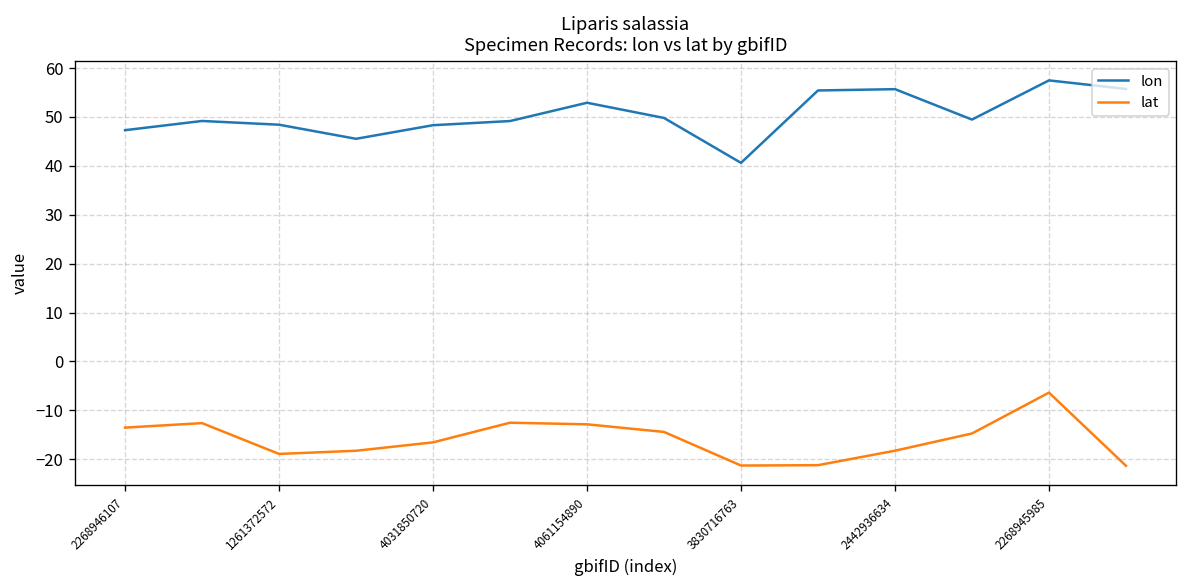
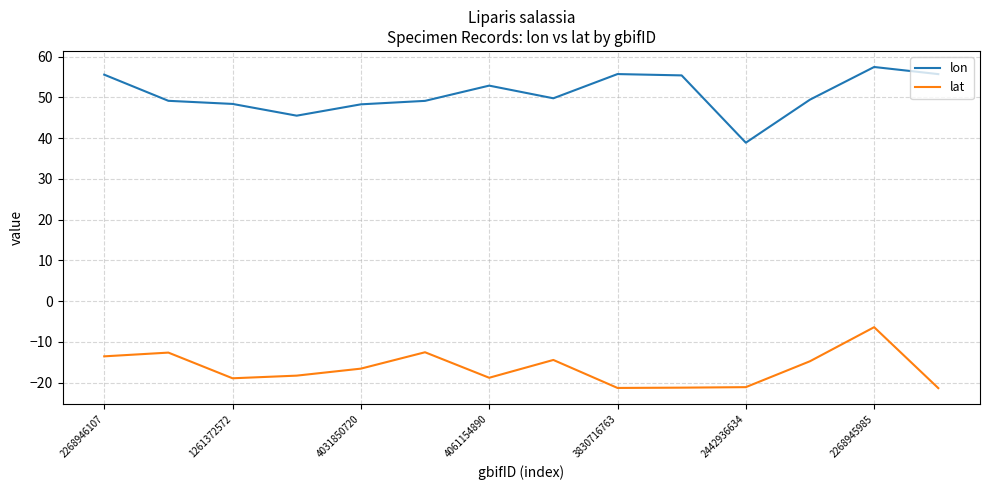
lon, 2268946107: 47 -> 56
lat, 4061154890: -13 -> -19
lon, 3830716763: 41 -> 56
lon, 2442936634: 56 -> 39
lat, 2442936634: -18 -> -21
